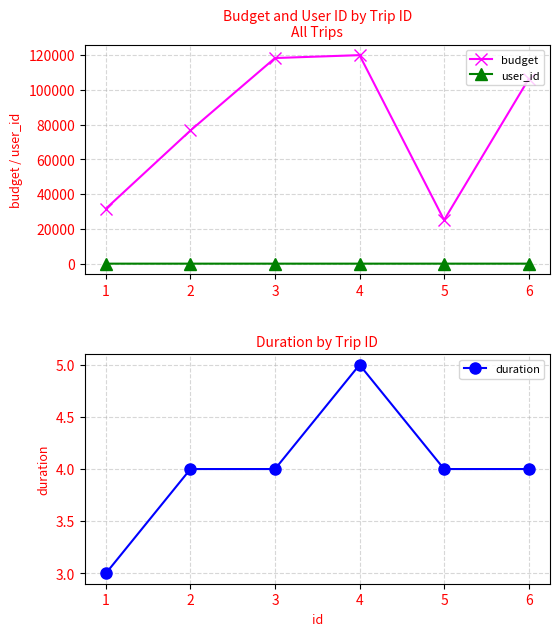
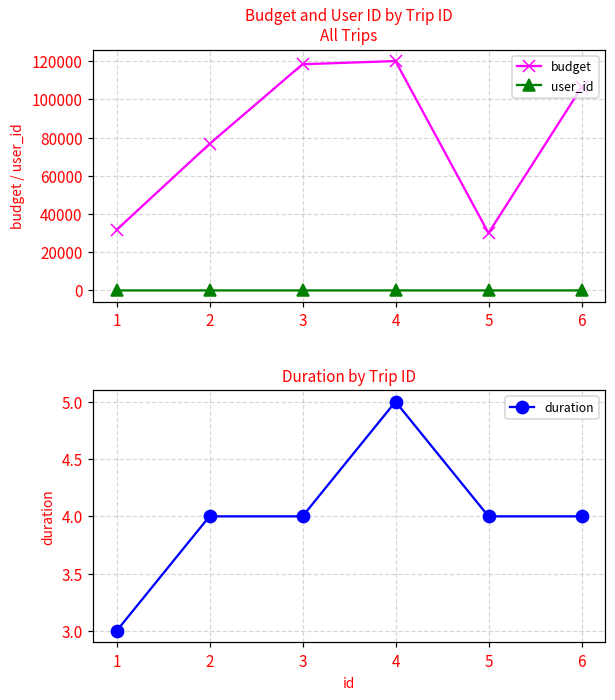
Budget and User ID by Trip ID All Trips, budget, 5: 25000 -> 30000
